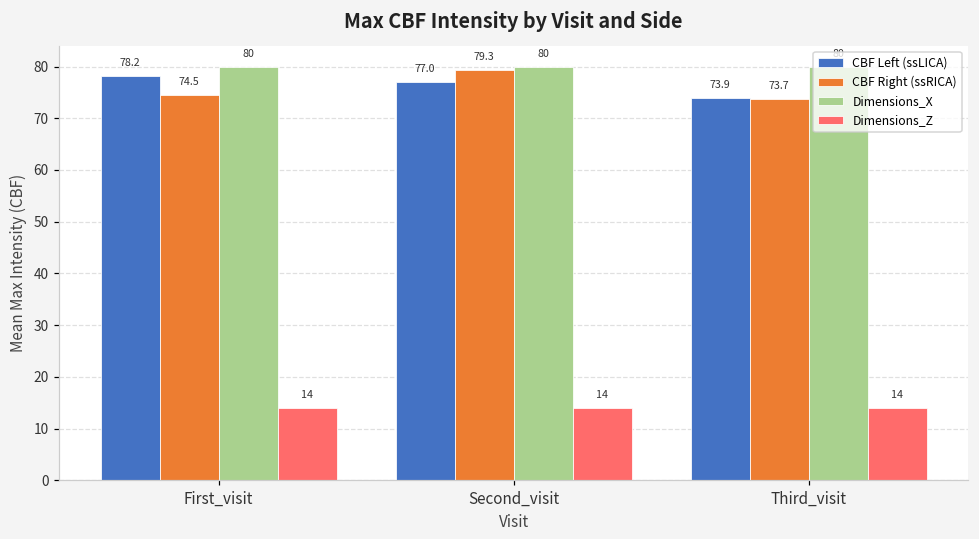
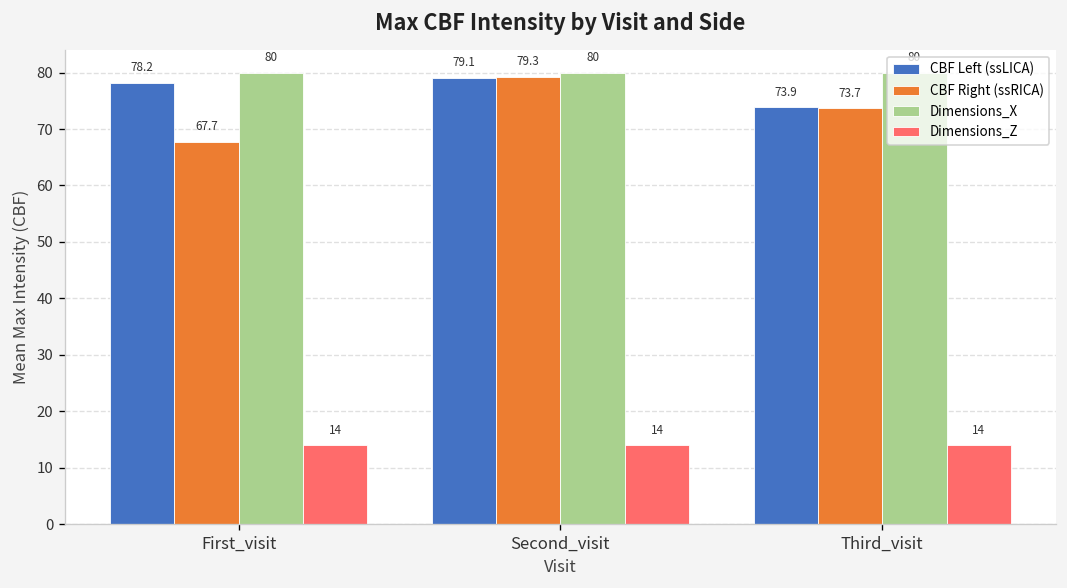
CBF Right (ssRICA), First_visit: 74.5 -> 67.7
CBF Left (ssLICA), Second_visit: 77.0 -> 79.1
